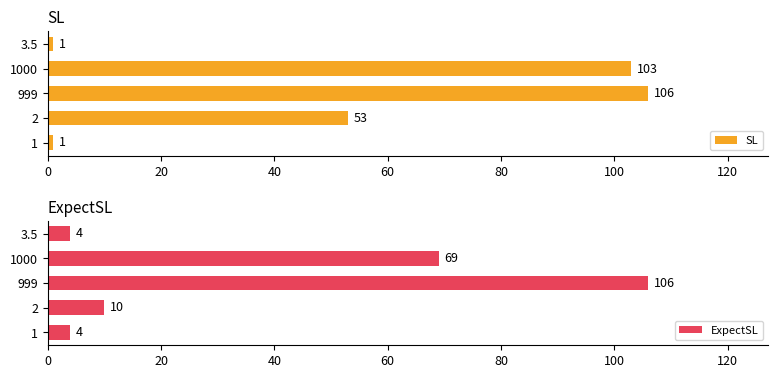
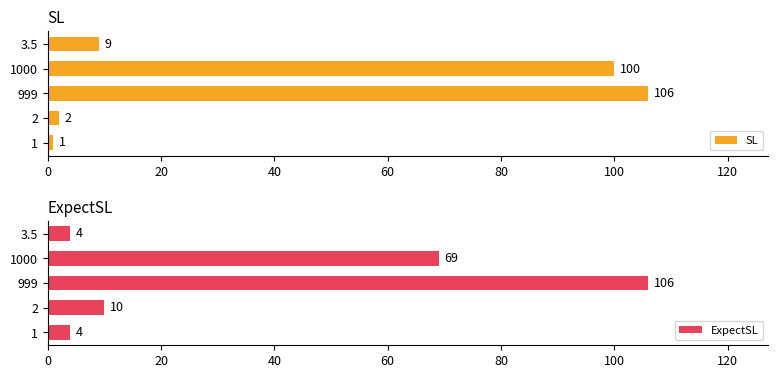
SL, 3.5: 1 -> 9
SL, 1000: 103 -> 100
SL, 2: 53 -> 2
